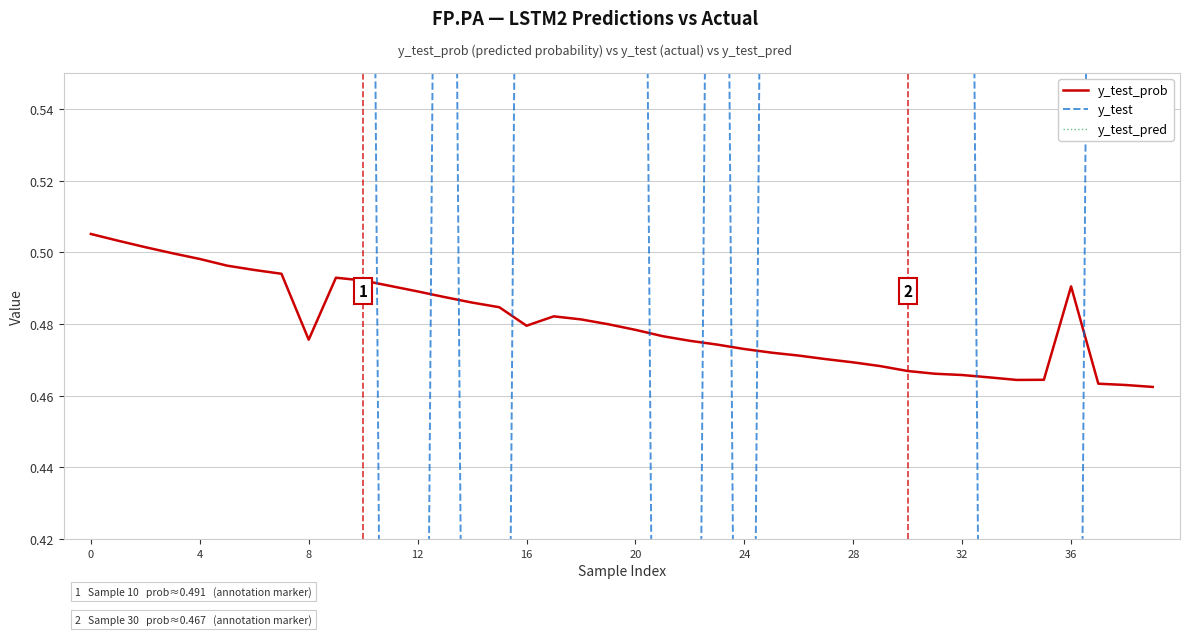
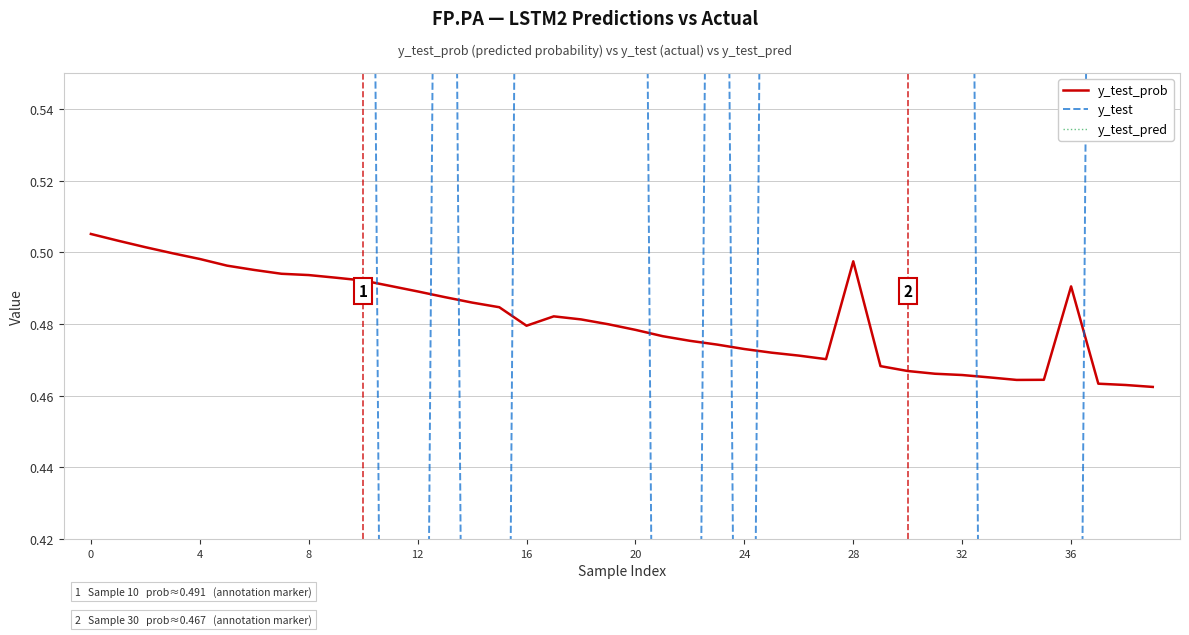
y_test_prob, 8: 0.476 -> 0.494
y_test_prob, 28: 0.469 -> 0.497
